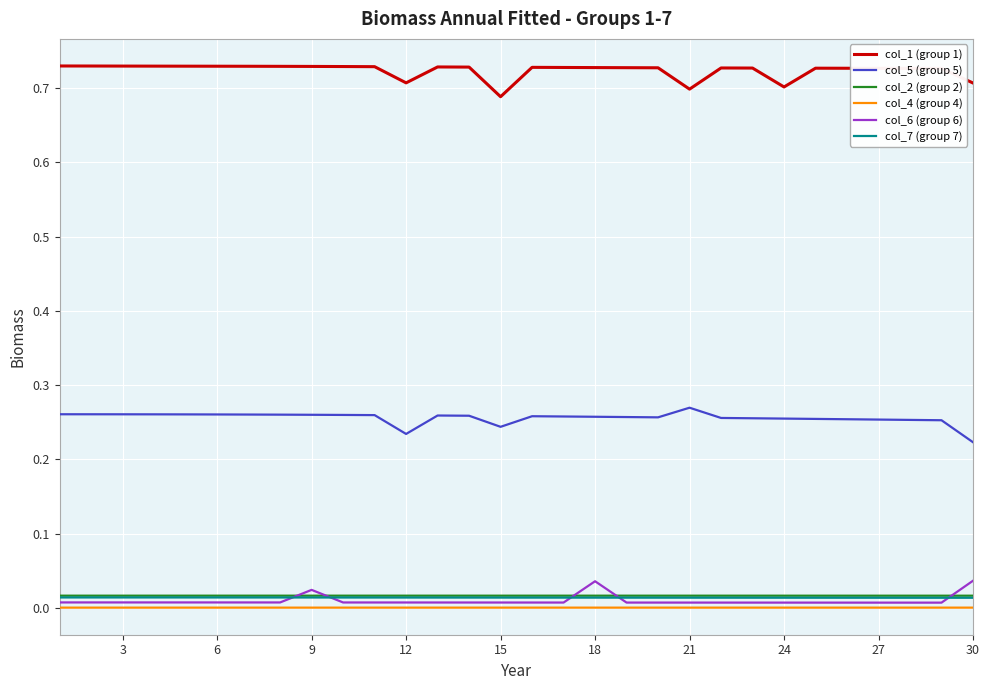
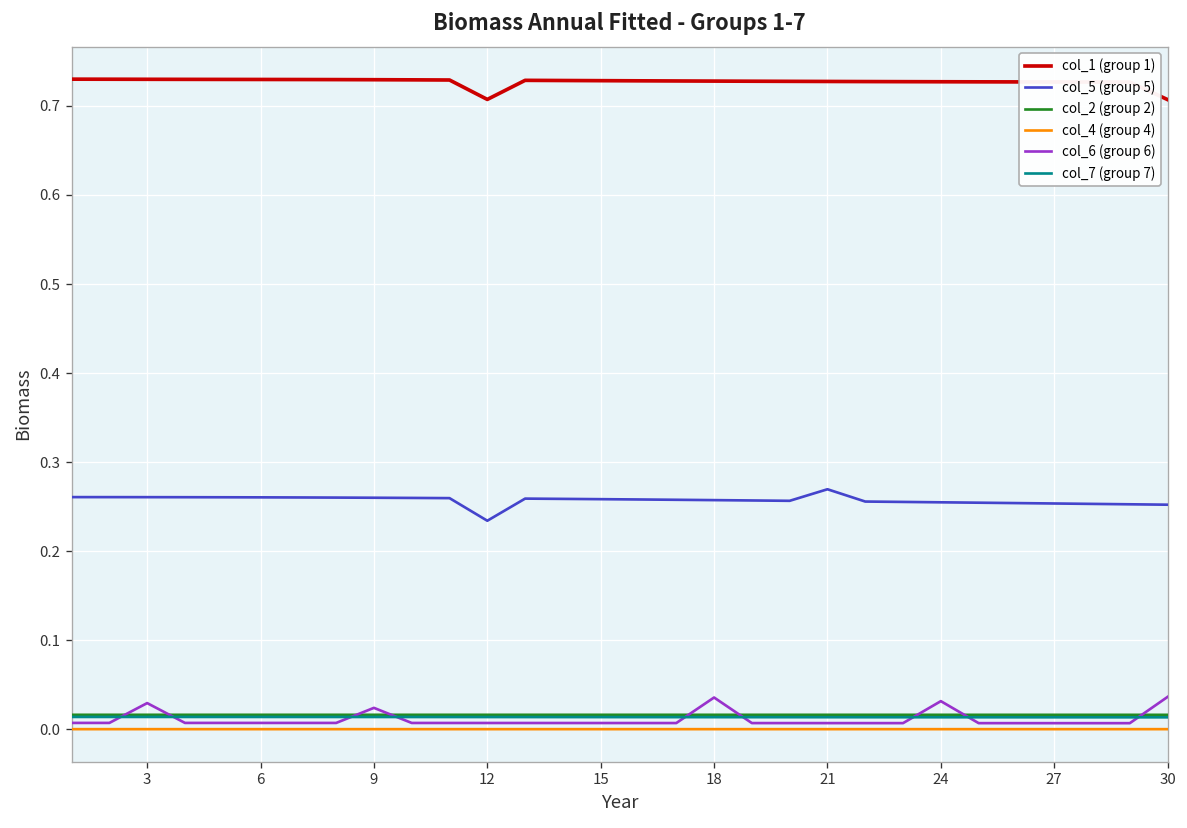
col_6 (group 6), 3: 0.01 -> 0.03
col_1 (group 1), 15: 0.69 -> 0.73
col_5 (group 5), 15: 0.24 -> 0.26
col_1 (group 1), 21: 0.70 -> 0.73
col_1 (group 1), 24: 0.70 -> 0.73
col_6 (group 6), 24: 0.01 -> 0.03
col_5 (group 5), 30: 0.22 -> 0.25
